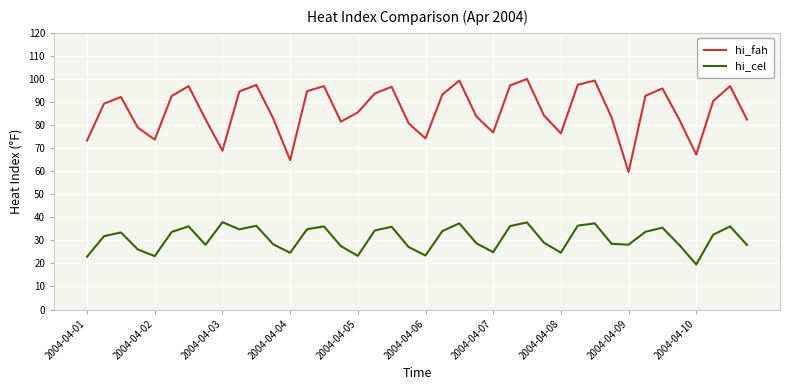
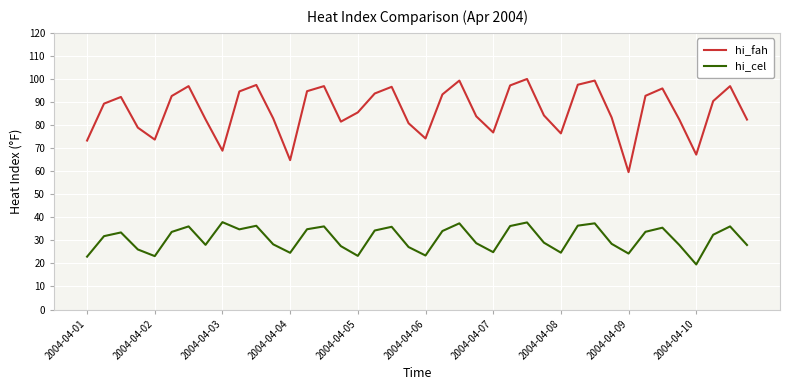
hi_cel, 2004-04-09: 28 -> 24
